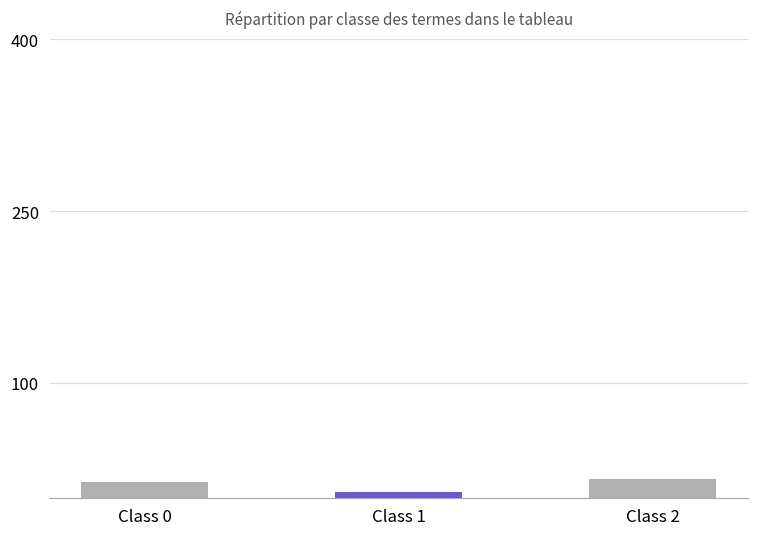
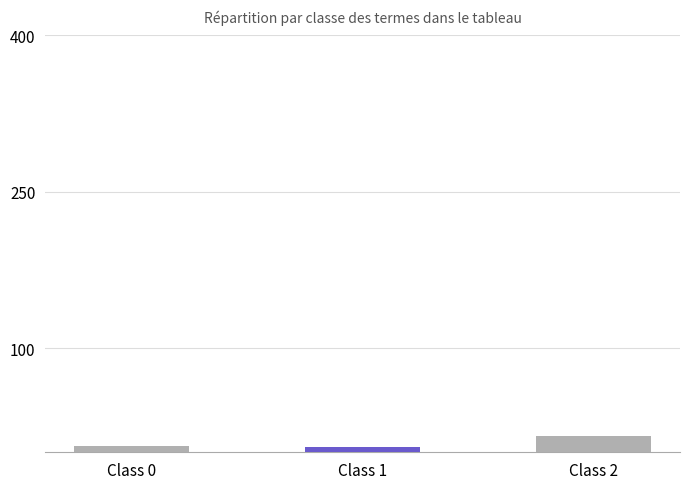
Class 0: 14 -> 6
